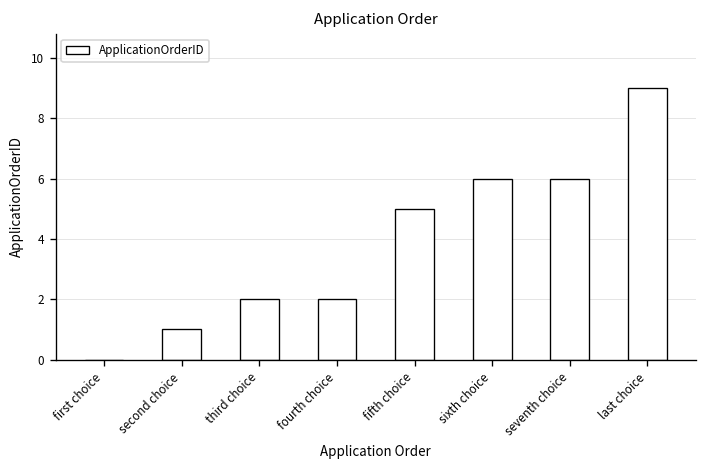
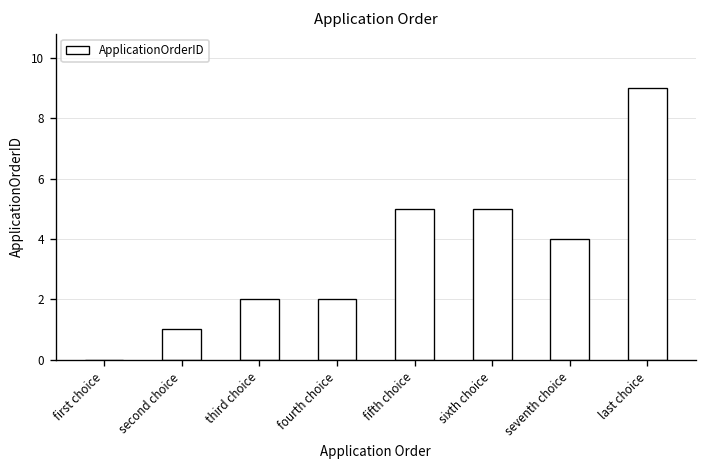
sixth choice: 6 -> 5
seventh choice: 6 -> 4
